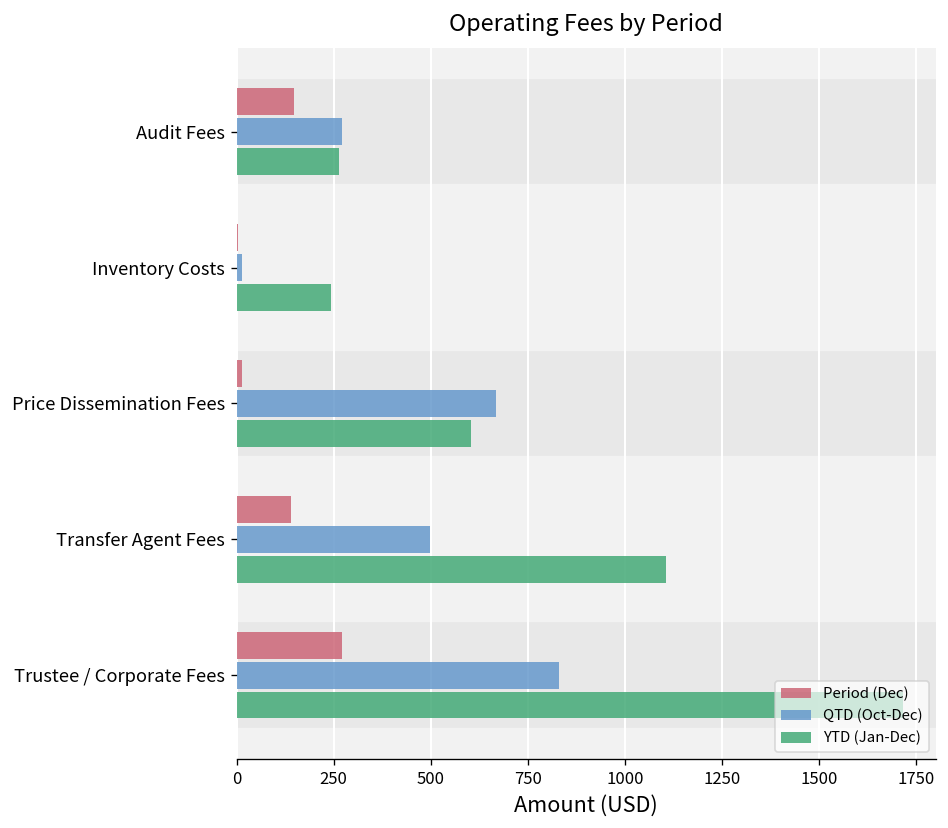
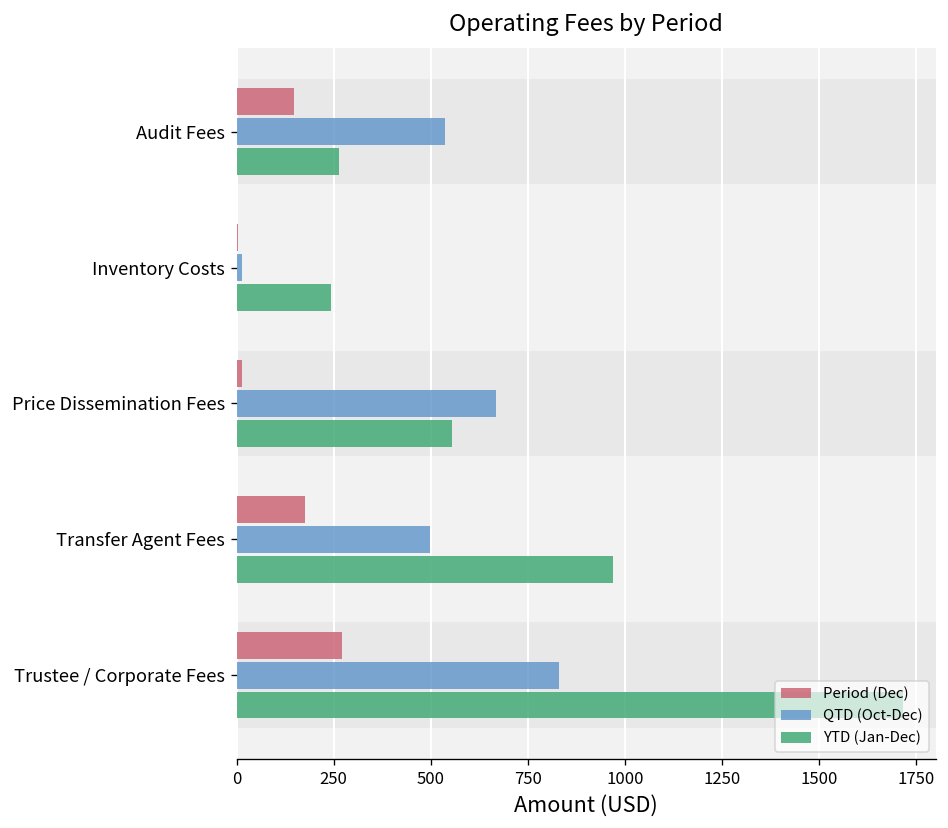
QTD (Oct-Dec), Audit Fees: 270 -> 540
YTD (Jan-Dec), Price Dissemination Fees: 600 -> 550
Period (Dec), Transfer Agent Fees: 140 -> 180
YTD (Jan-Dec), Transfer Agent Fees: 1110 -> 970
